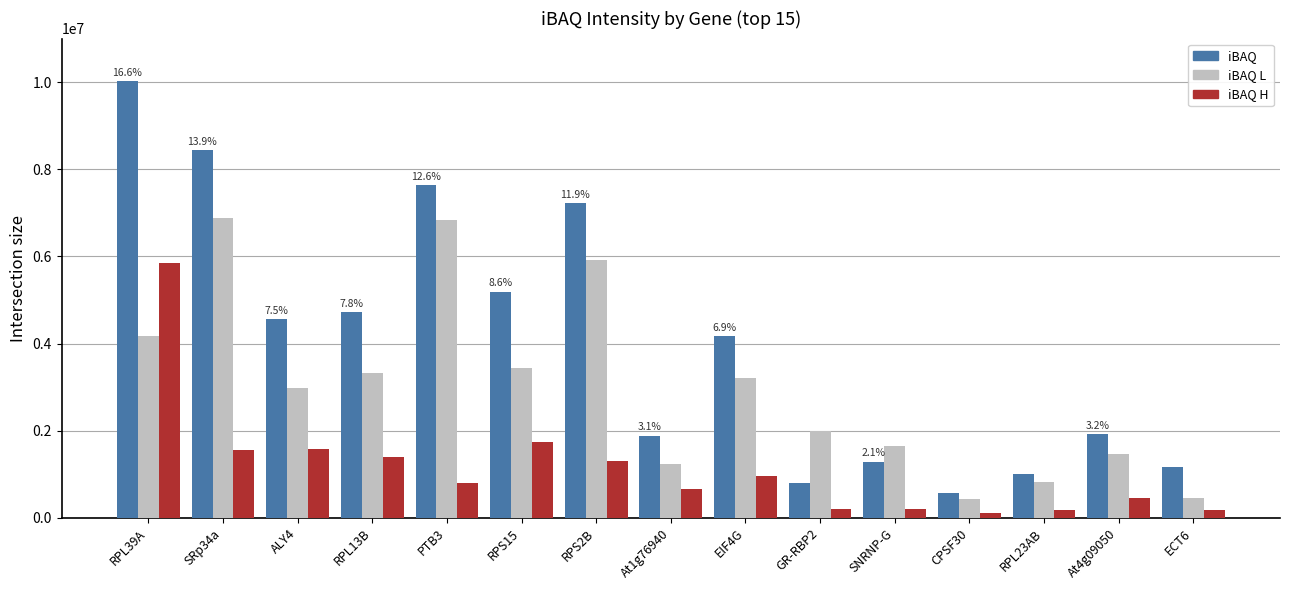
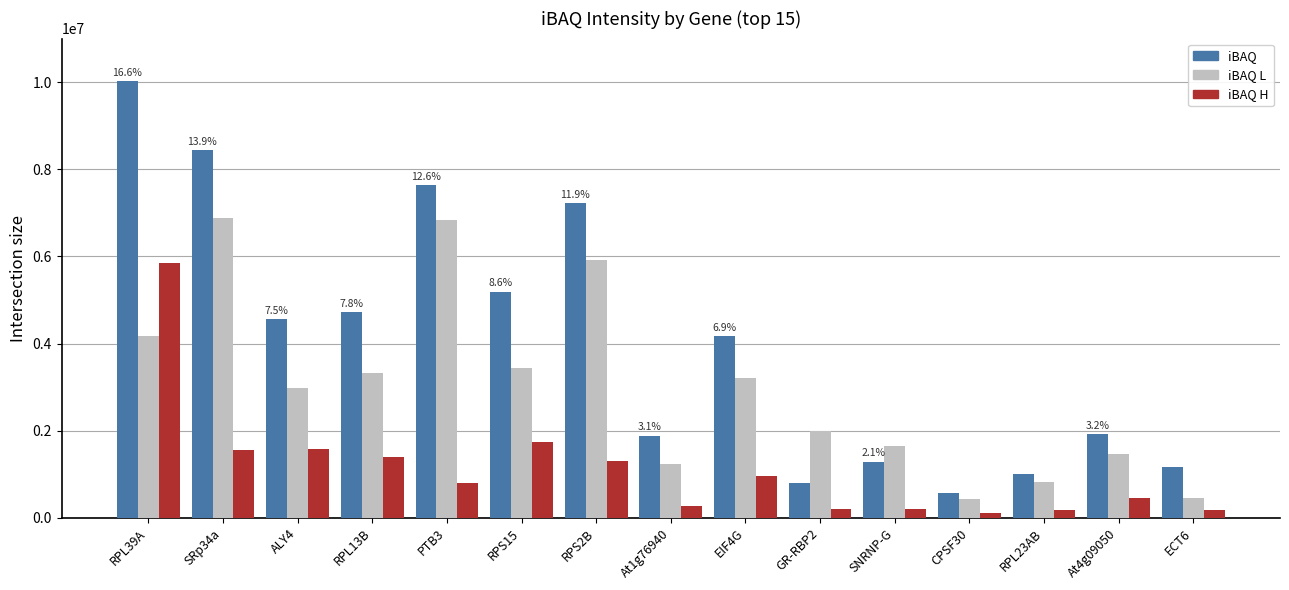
iBAQ H, At1g76940: 700000 -> 300000
